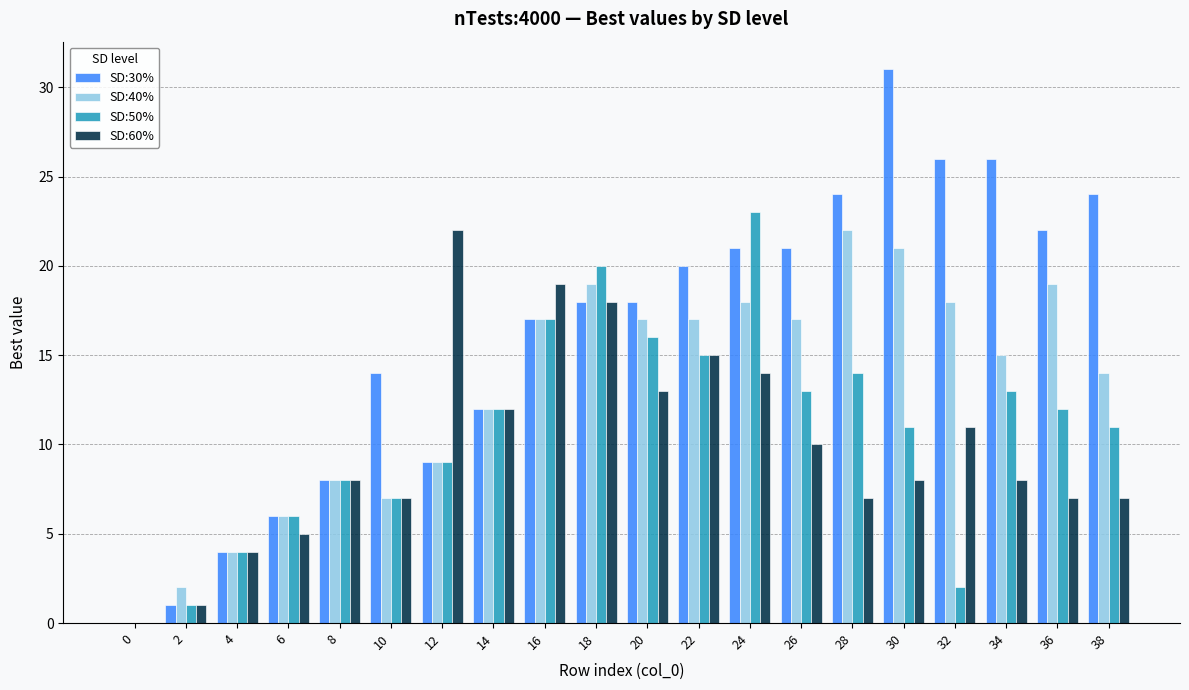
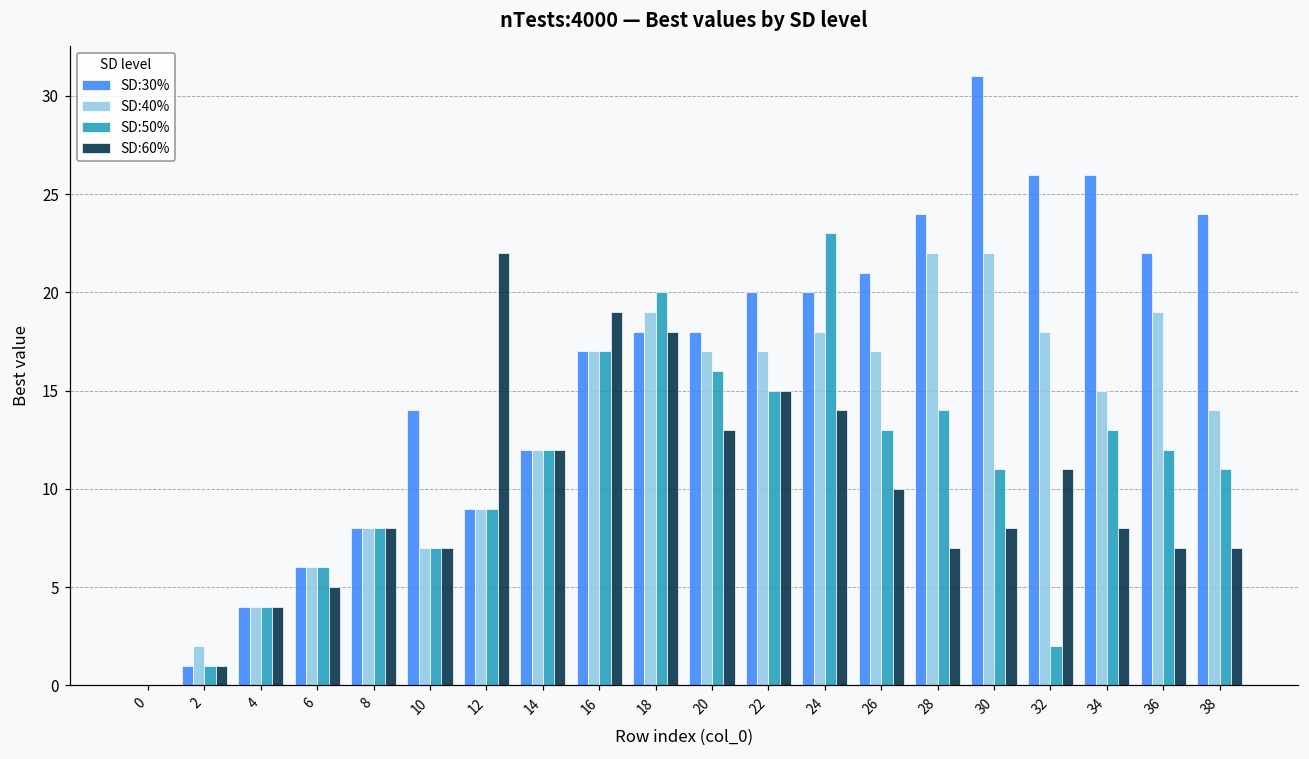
SD:30%, 24: 21 -> 20
SD:40%, 30: 21 -> 22
